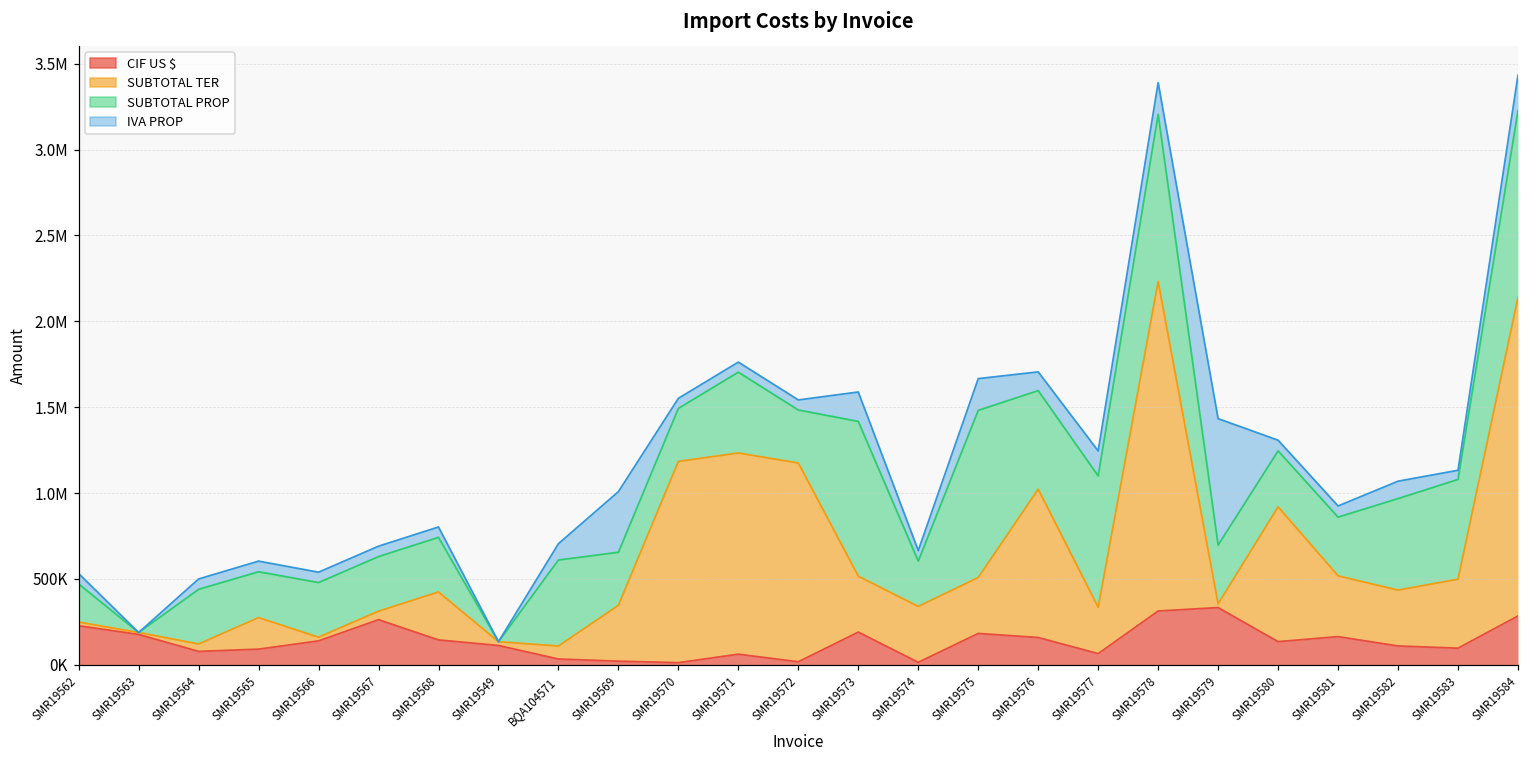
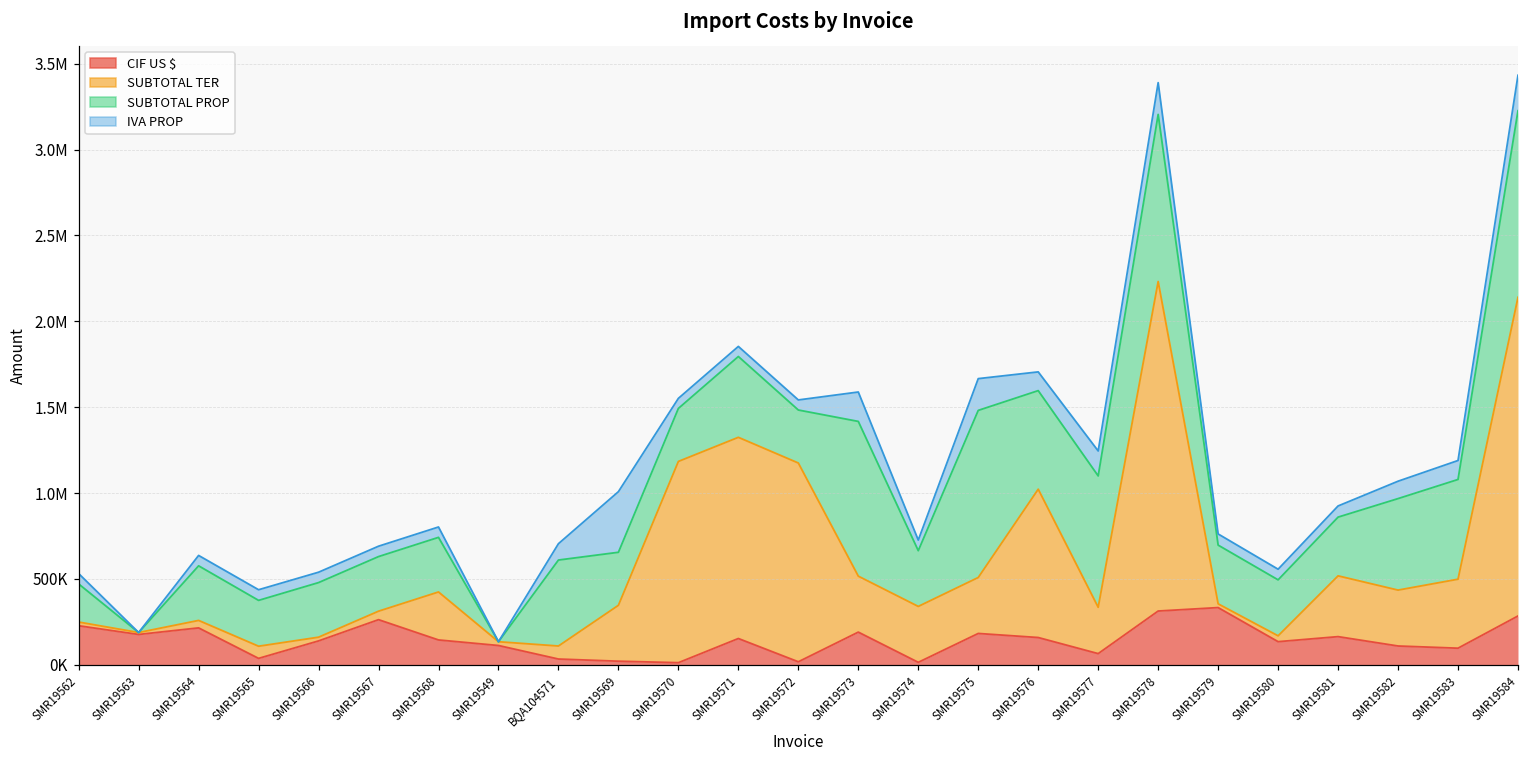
CIF US $, SMR19564: 80000 -> 210000
CIF US $, SMR19565: 90000 -> 40000
SUBTOTAL TER, SMR19565: 180000 -> 70000
CIF US $, SMR19571: 60000 -> 150000
SUBTOTAL PROP, SMR19574: 260000 -> 320000
IVA PROP, SMR19579: 740000 -> 60000
SUBTOTAL TER, SMR19580: 790000 -> 30000
IVA PROP, SMR19583: 50000 -> 110000
